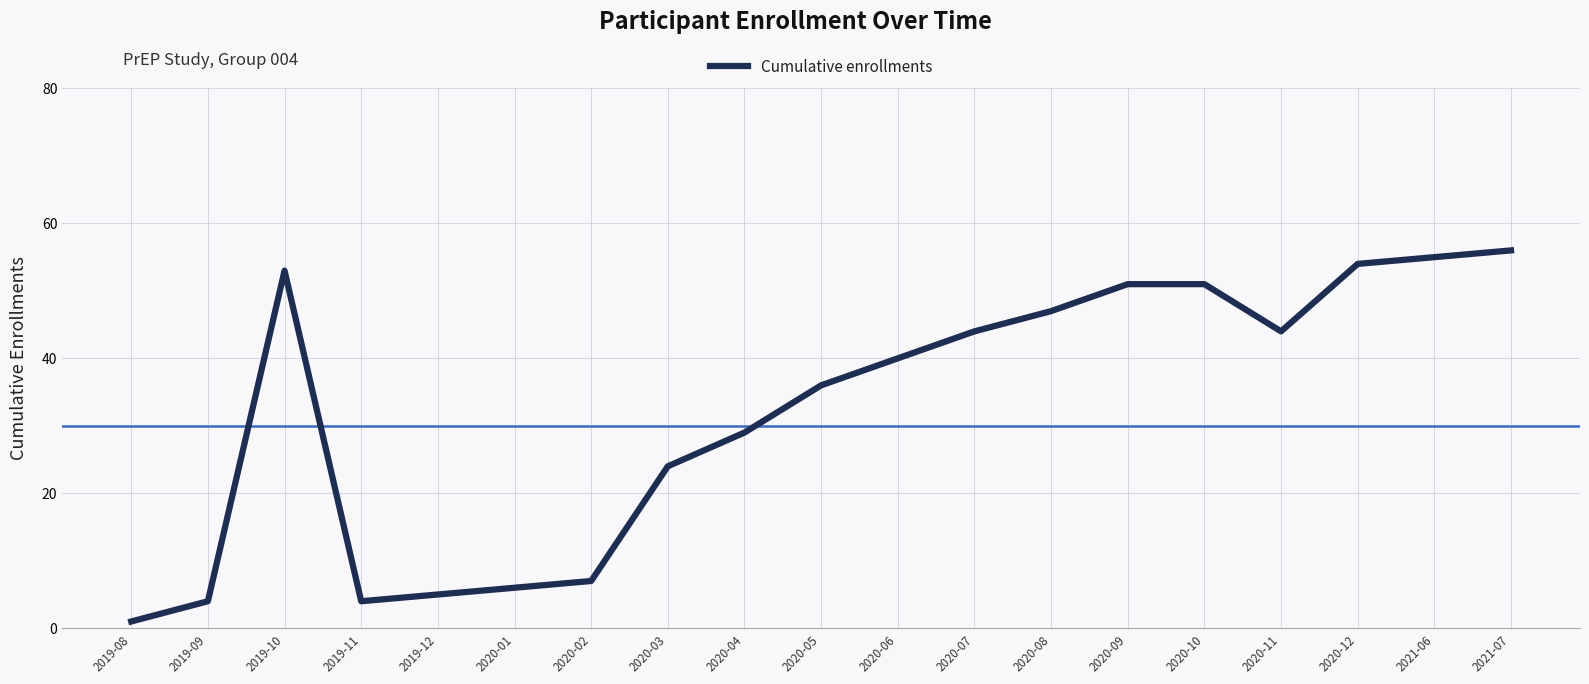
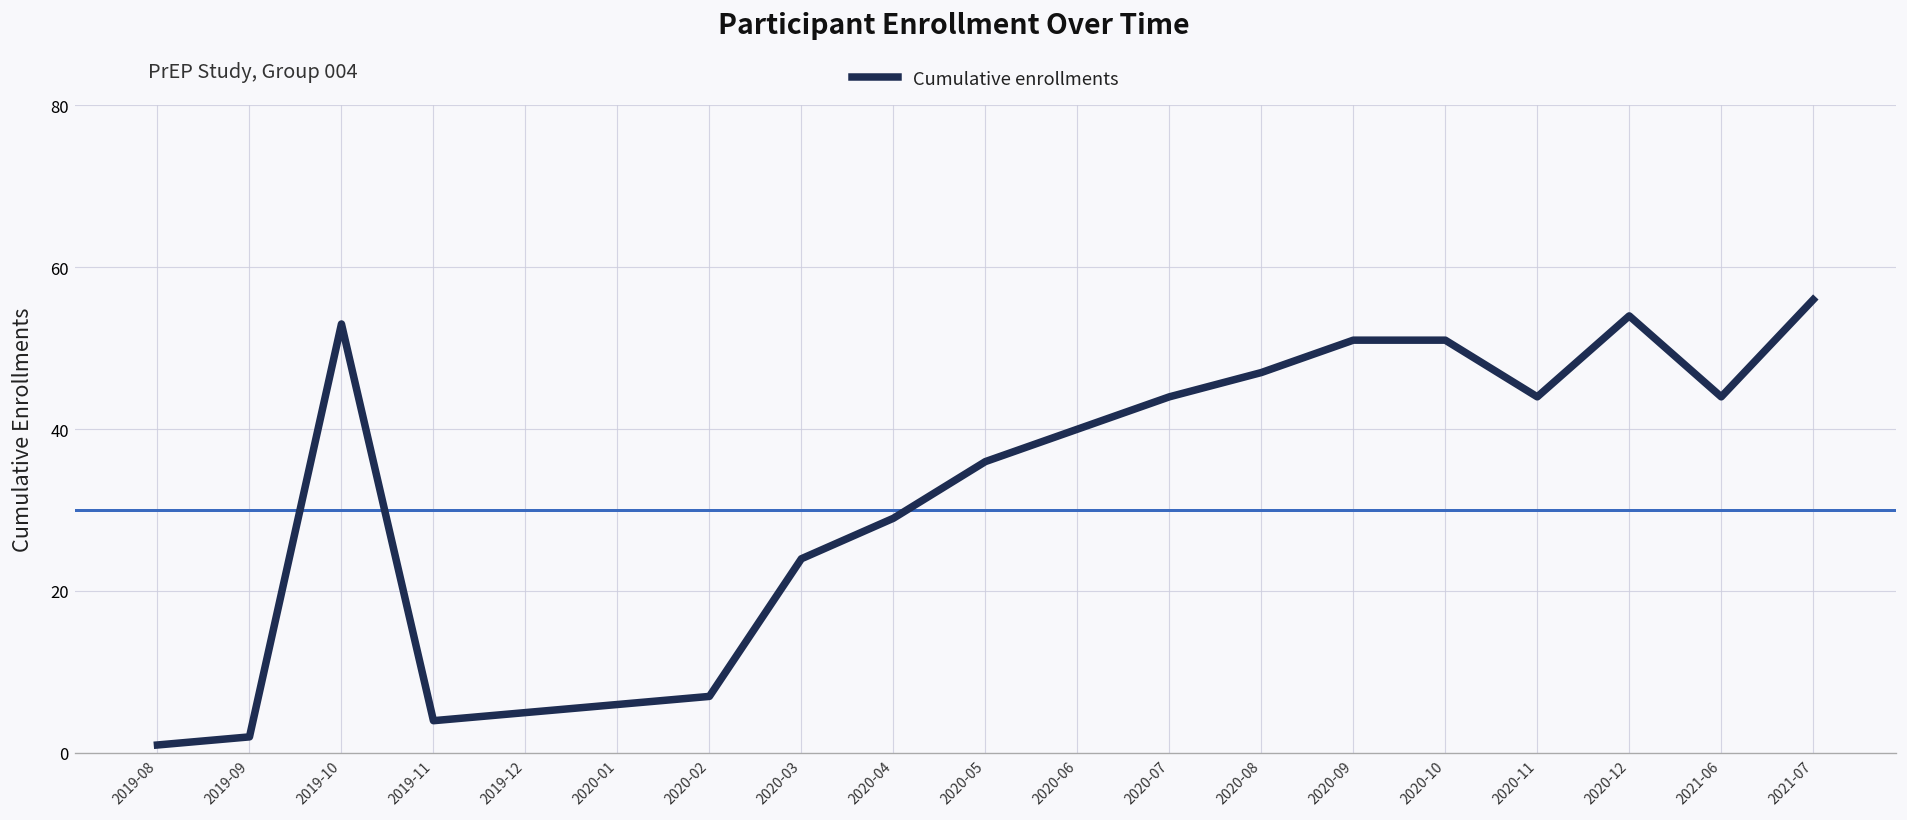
2019-09: 4 -> 2
2021-06: 55 -> 44
